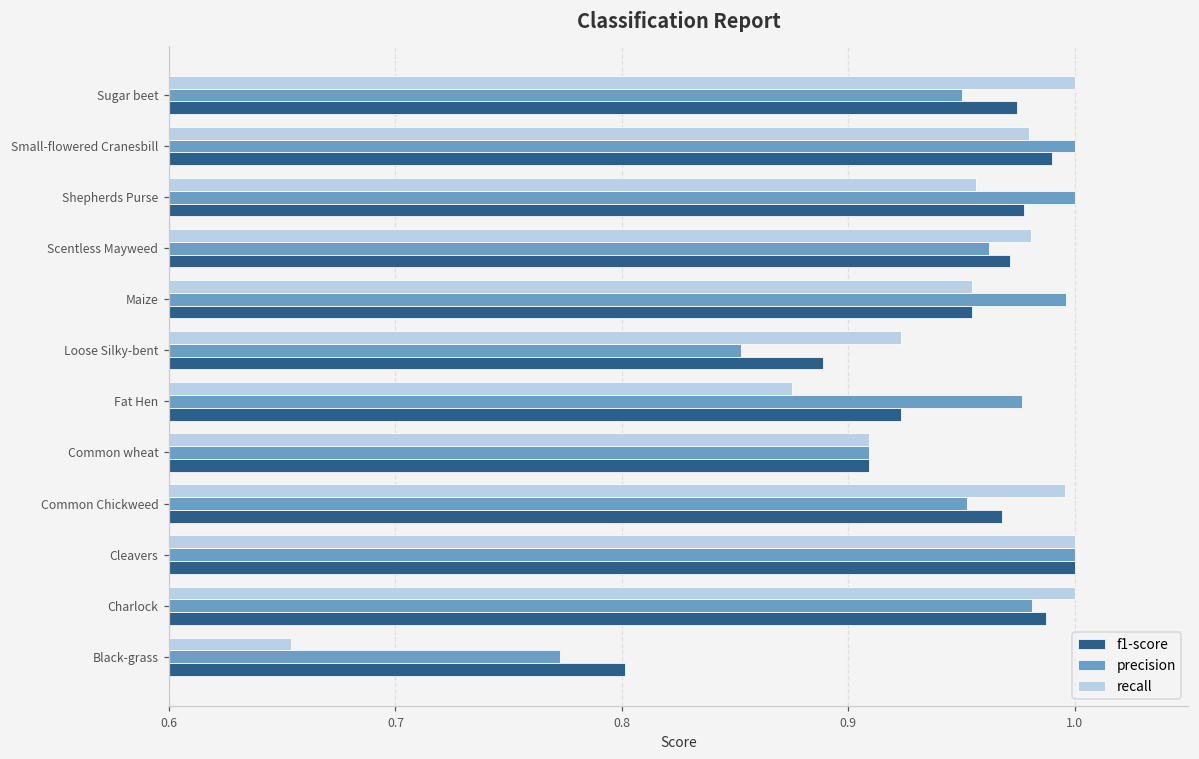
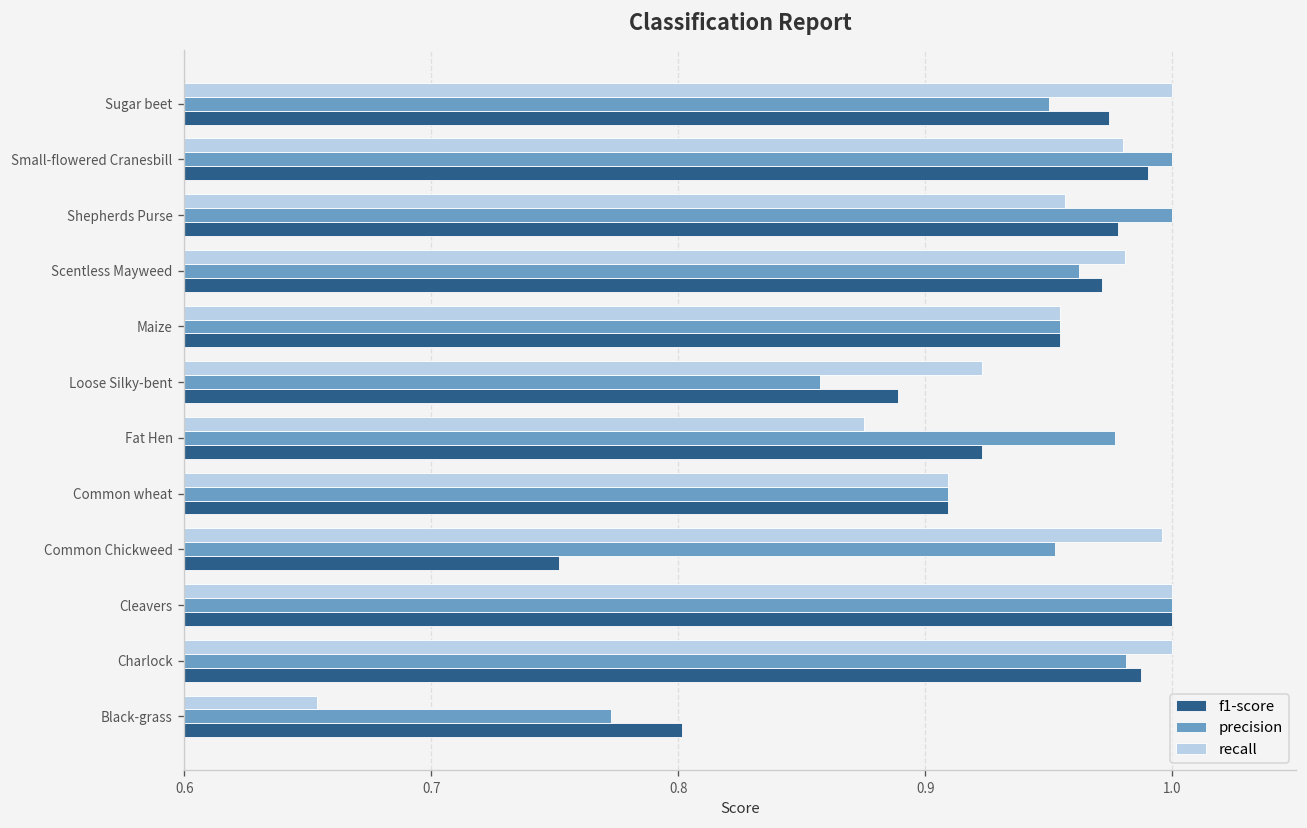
precision, Maize: 0.996 -> 0.955
precision, Loose Silky-bent: 0.852 -> 0.857
f1-score, Common Chickweed: 0.968 -> 0.752
